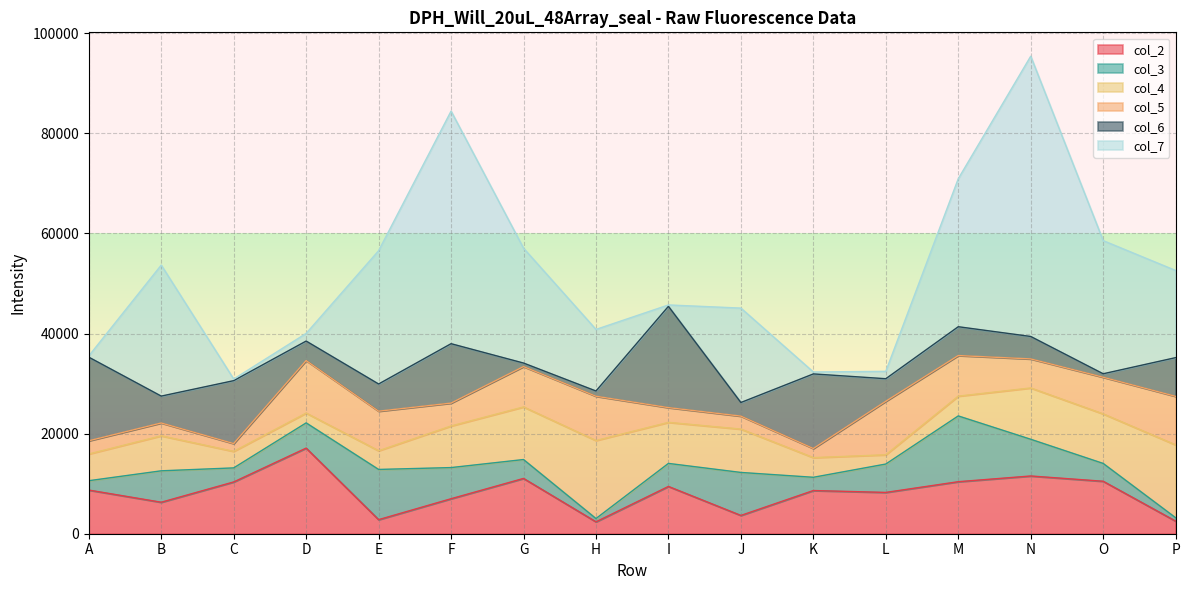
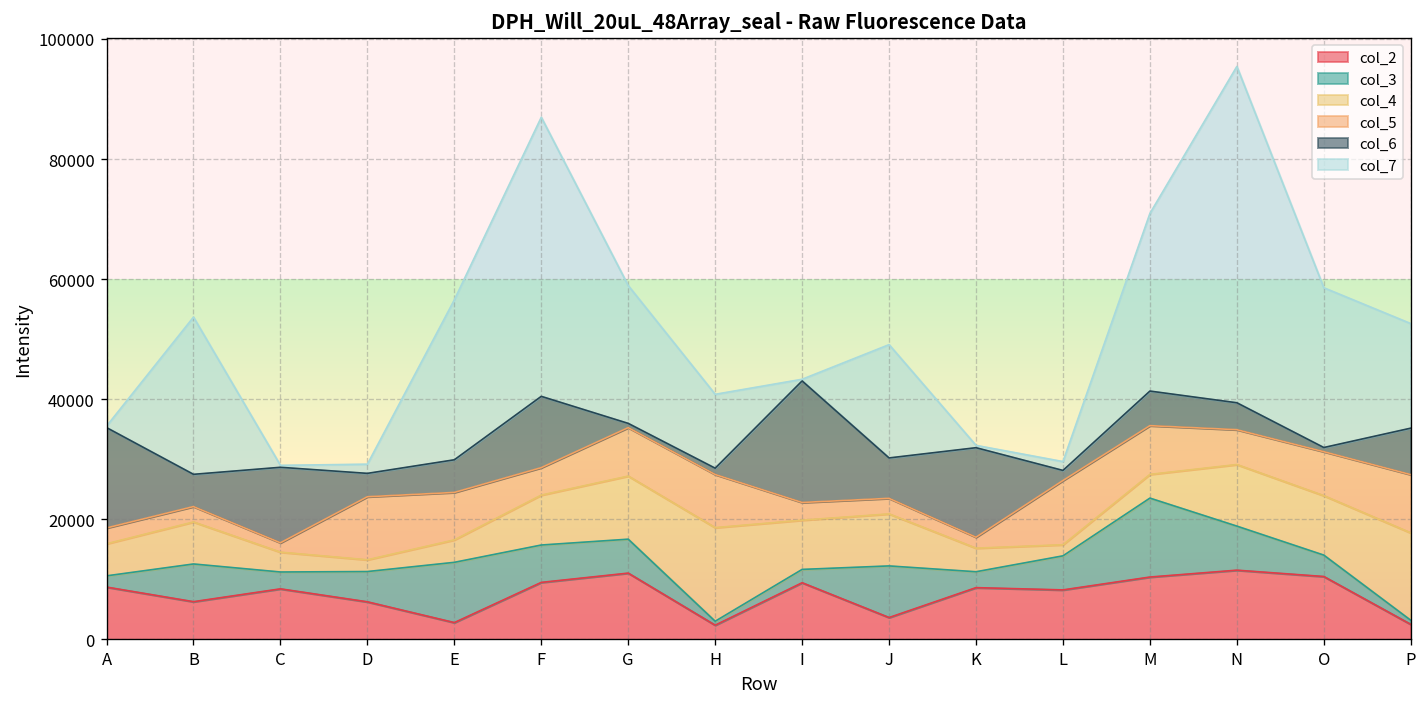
col_2, C: 10000 -> 8000
col_2, D: 17000 -> 6000
col_2, F: 7000 -> 10000
col_3, G: 4000 -> 6000
col_3, I: 5000 -> 2000
col_6, J: 3000 -> 7000
col_6, L: 5000 -> 2000
